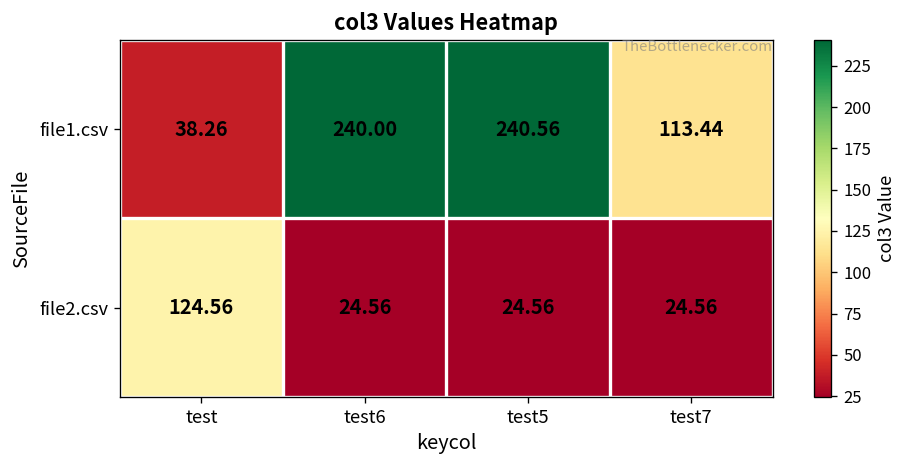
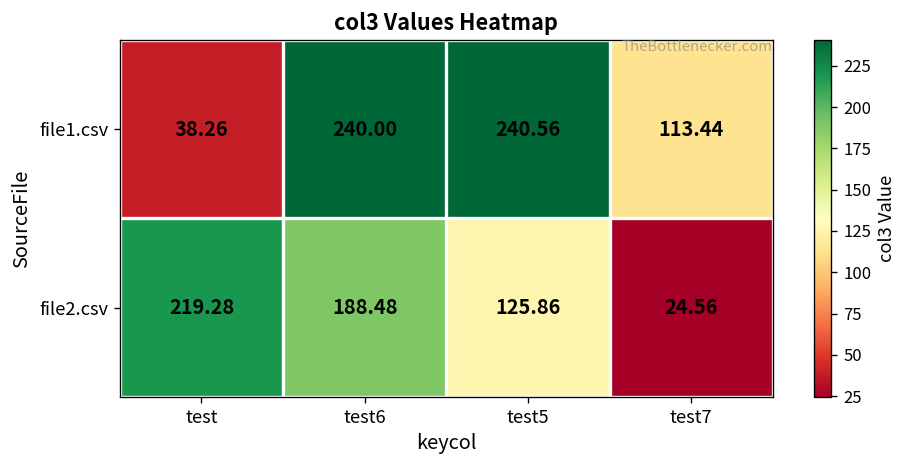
file2.csv, test: 124.56 -> 219.28
file2.csv, test6: 24.56 -> 188.48
file2.csv, test5: 24.56 -> 125.86
